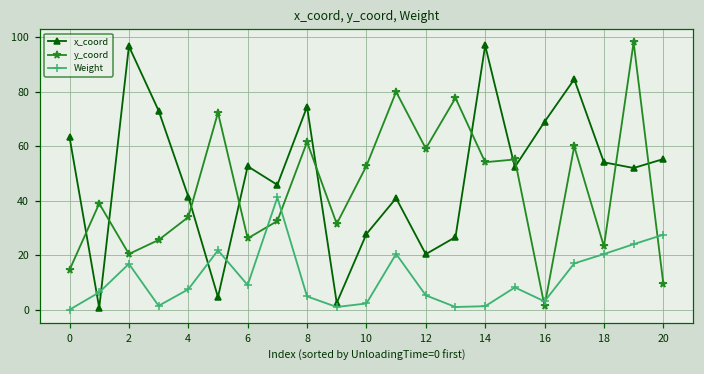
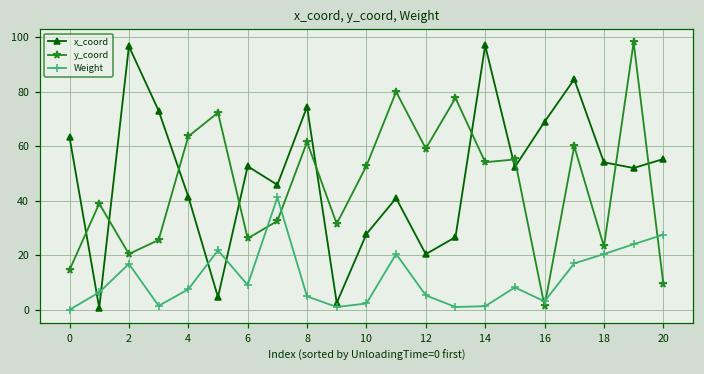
y_coord, 4: 34 -> 64
